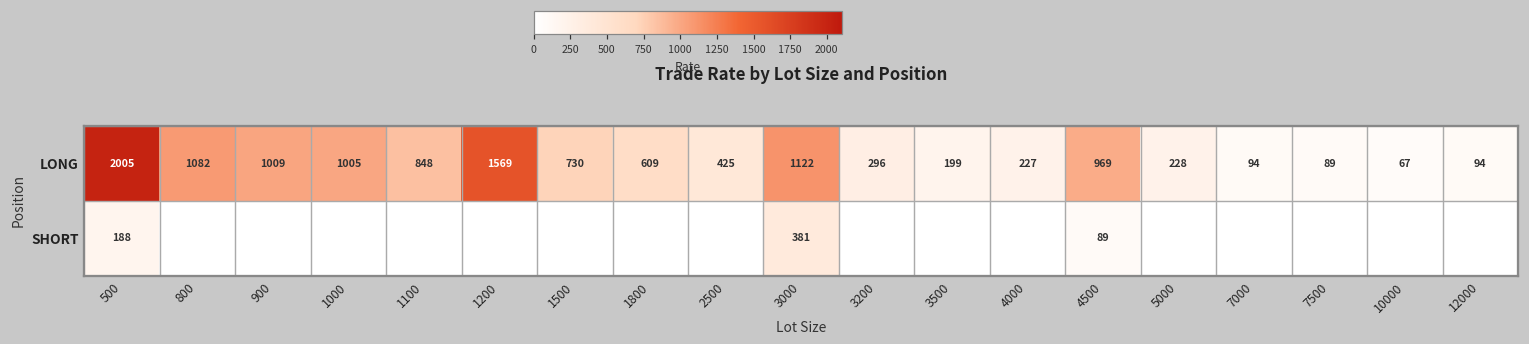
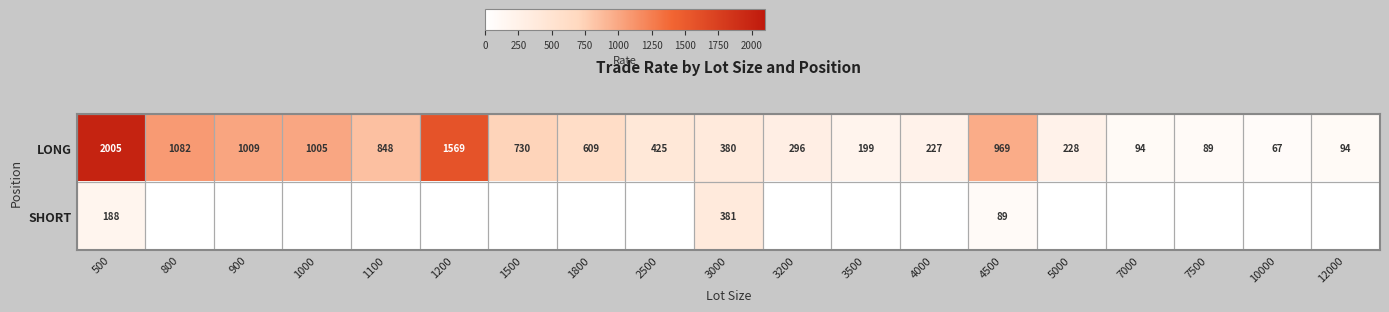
LONG, 3000: 1122 -> 380
